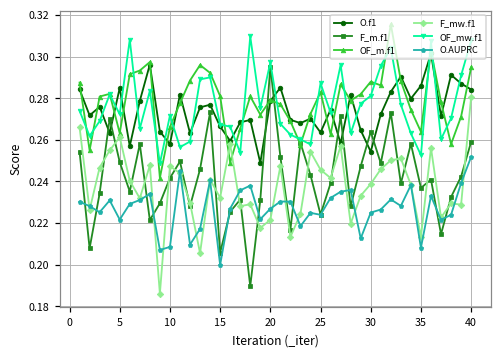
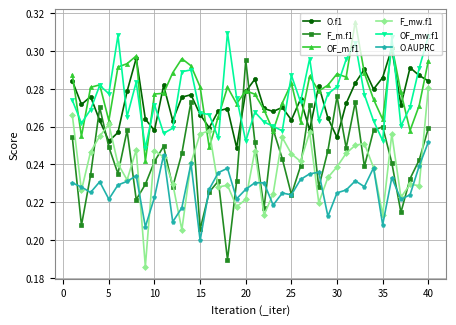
O.f1, 5: 0.285 -> 0.252
OF_mw.f1, 5: 0.272 -> 0.277
OF_m.f1, 10: 0.266 -> 0.277
O.AUPRC, 10: 0.208 -> 0.223
F_mw.f1, 15: 0.232 -> 0.256
OF_mw.f1, 20: 0.297 -> 0.252
F_m.f1, 30: 0.264 -> 0.276
F_m.f1, 35: 0.237 -> 0.260
